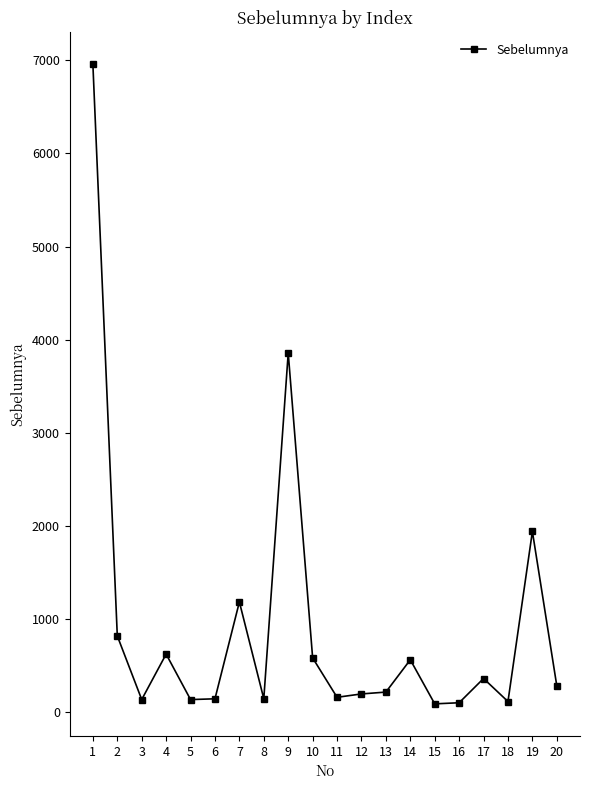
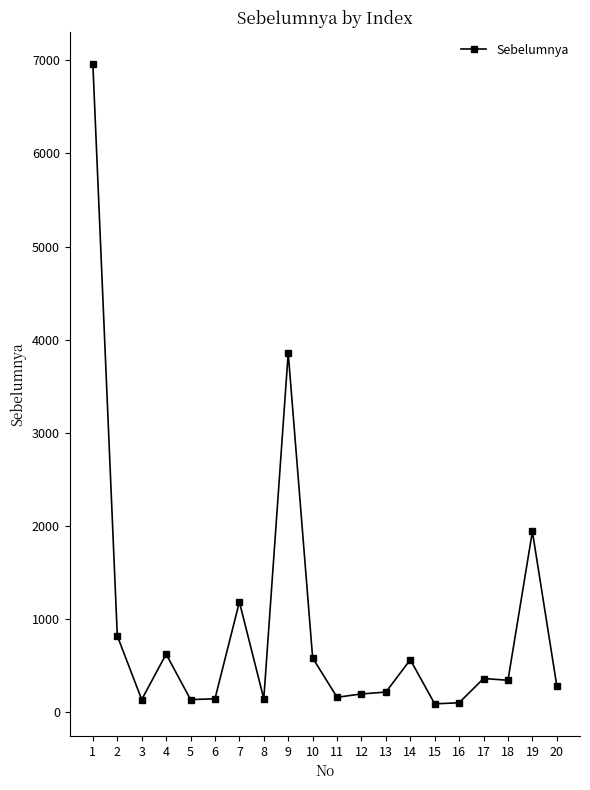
18: 100 -> 300
